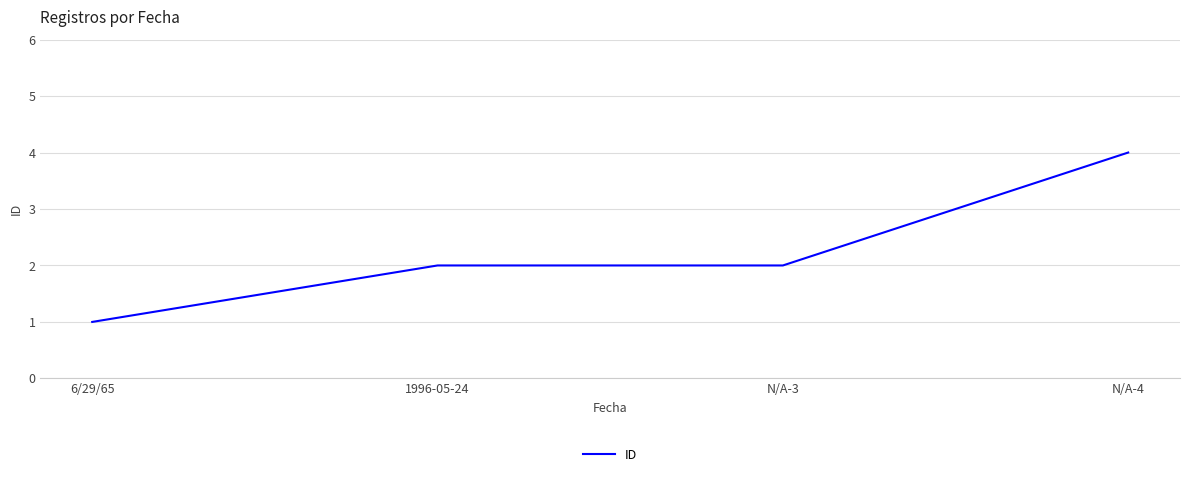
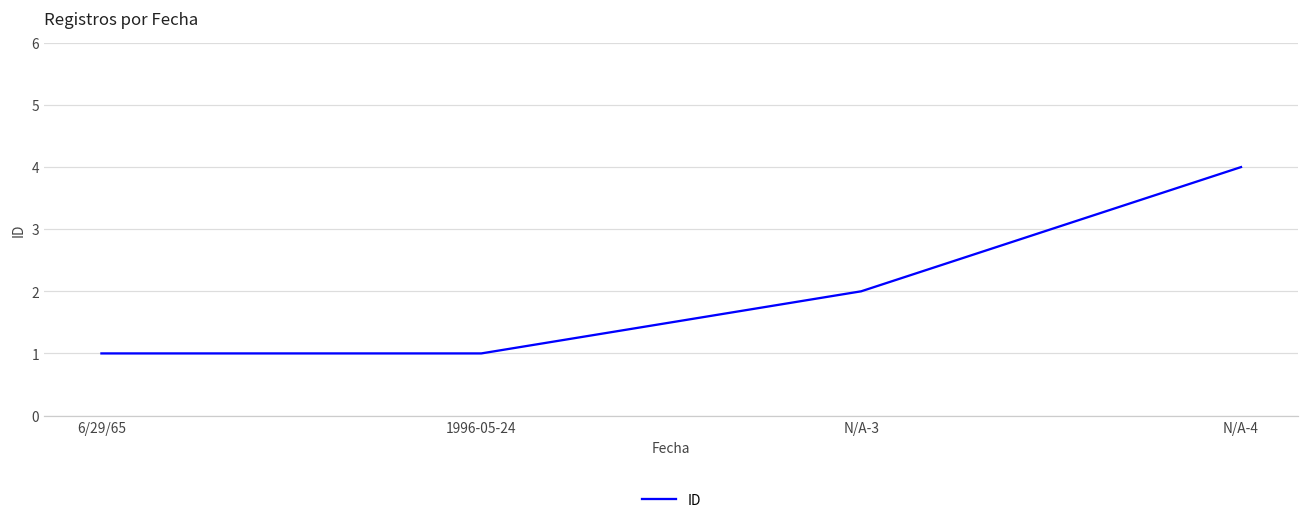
1996-05-24: 2 -> 1
